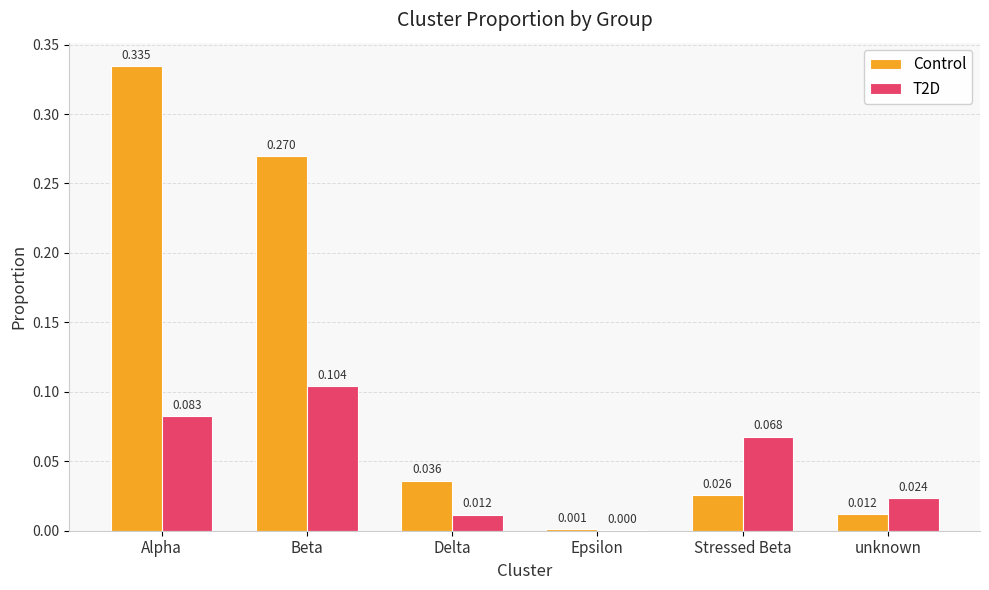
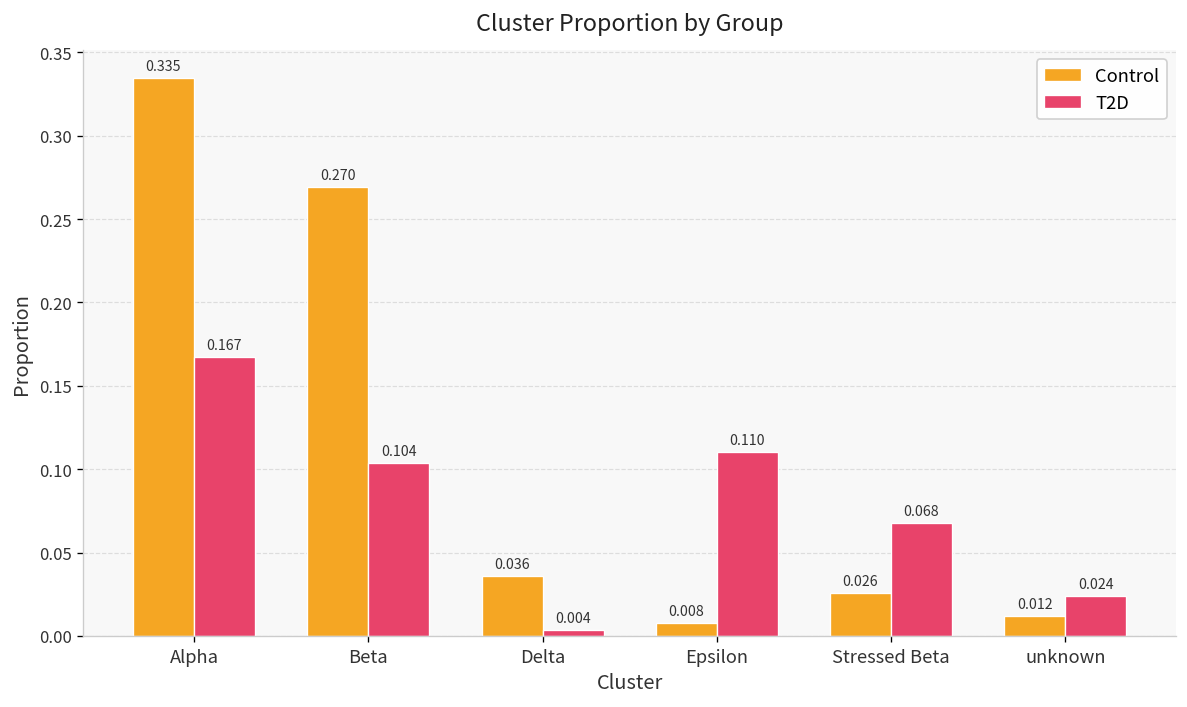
T2D, Alpha: 0.083 -> 0.167
T2D, Delta: 0.012 -> 0.004
Control, Epsilon: 0.001 -> 0.008
T2D, Epsilon: 0.000 -> 0.110
